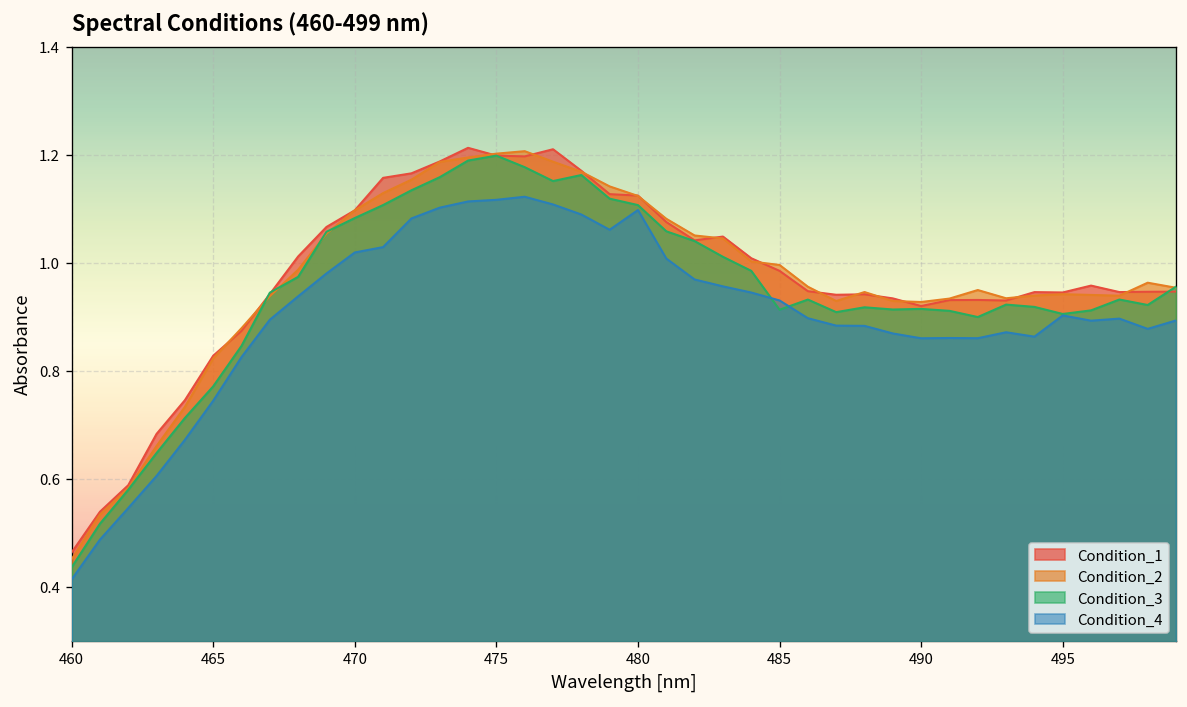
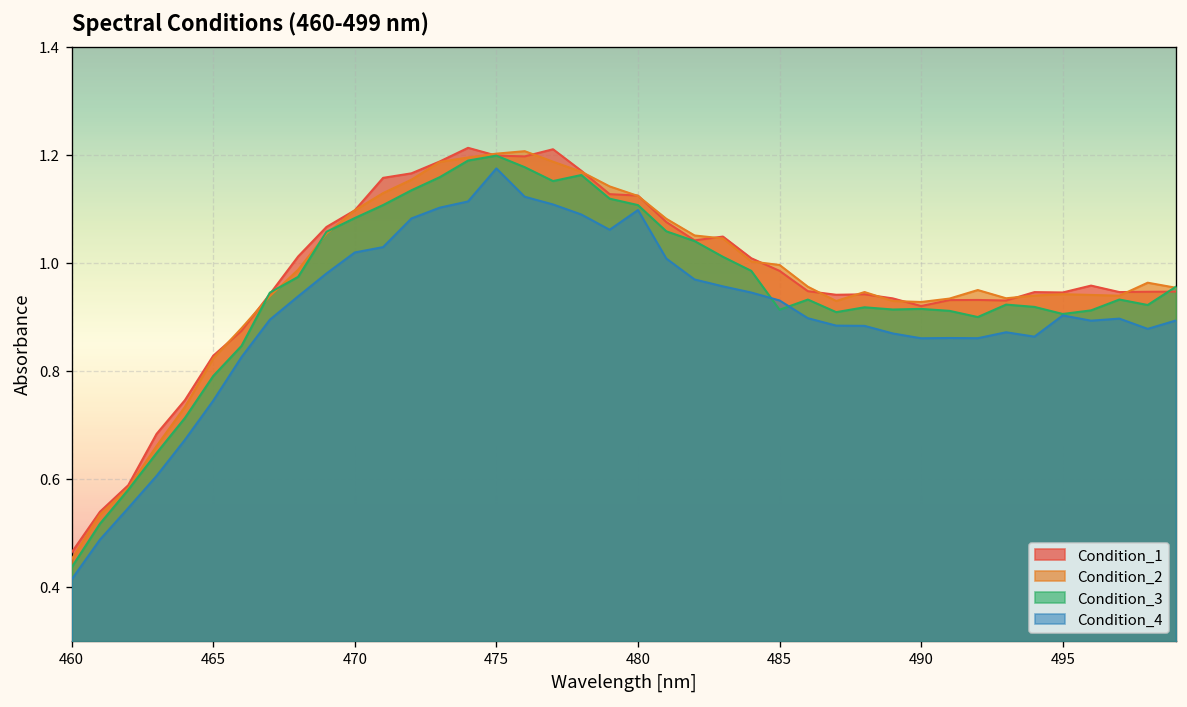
Condition_3, 465: 0.77 -> 0.79
Condition_4, 475: 1.12 -> 1.17
